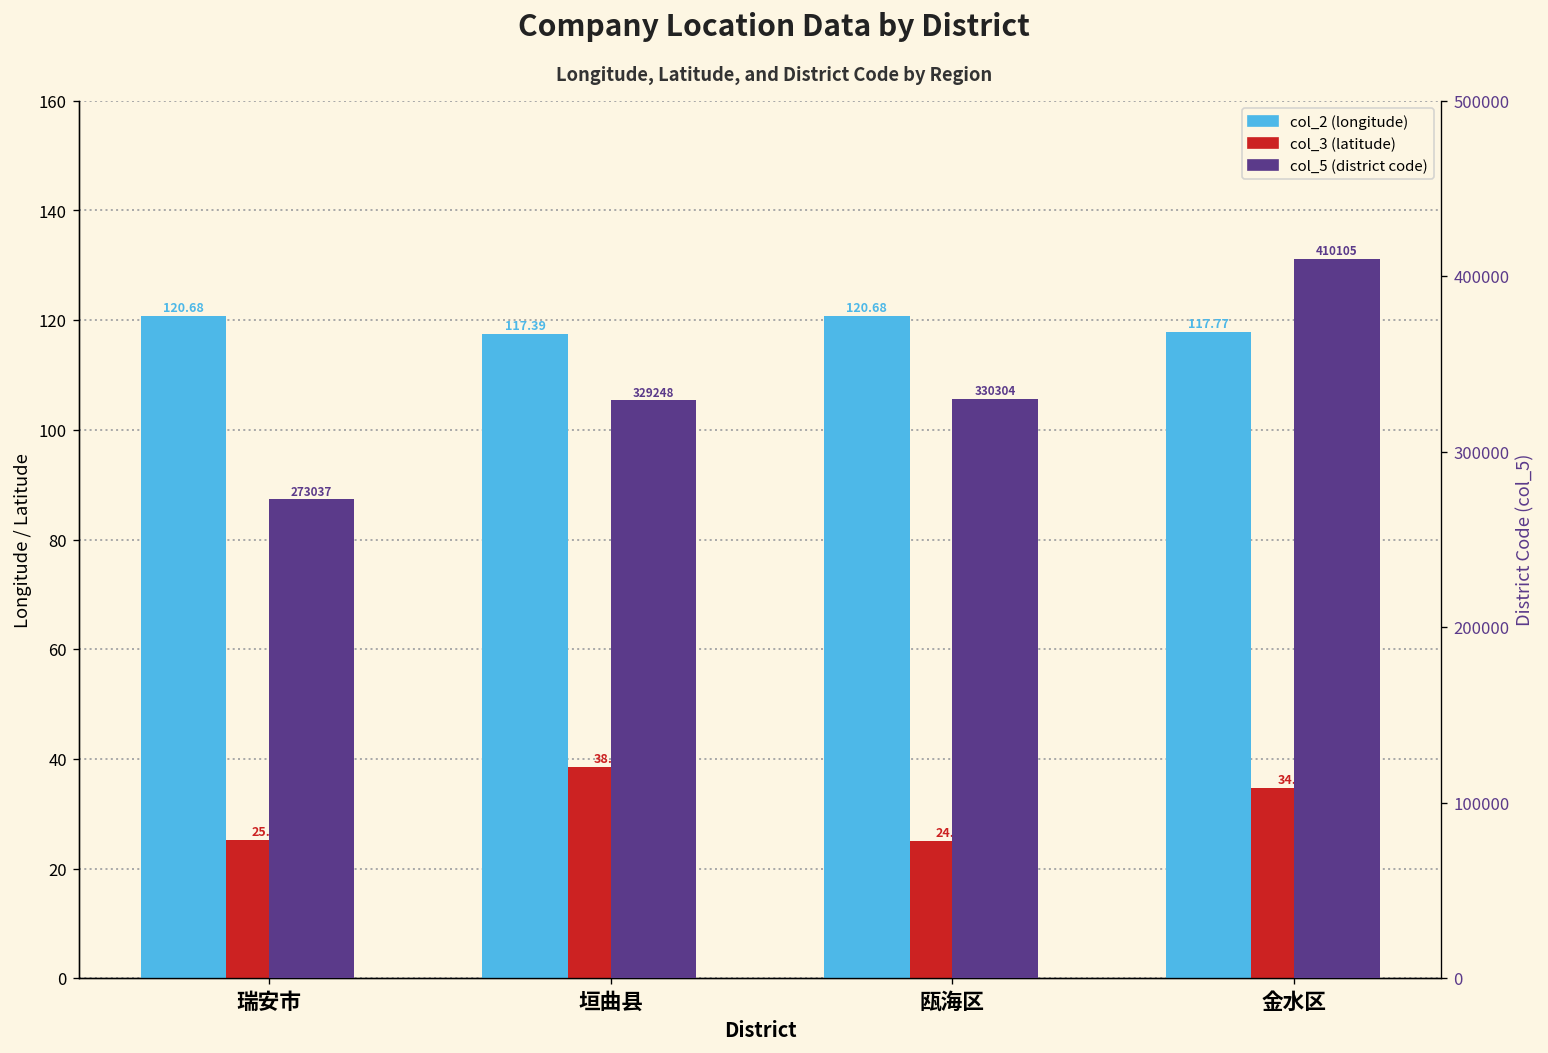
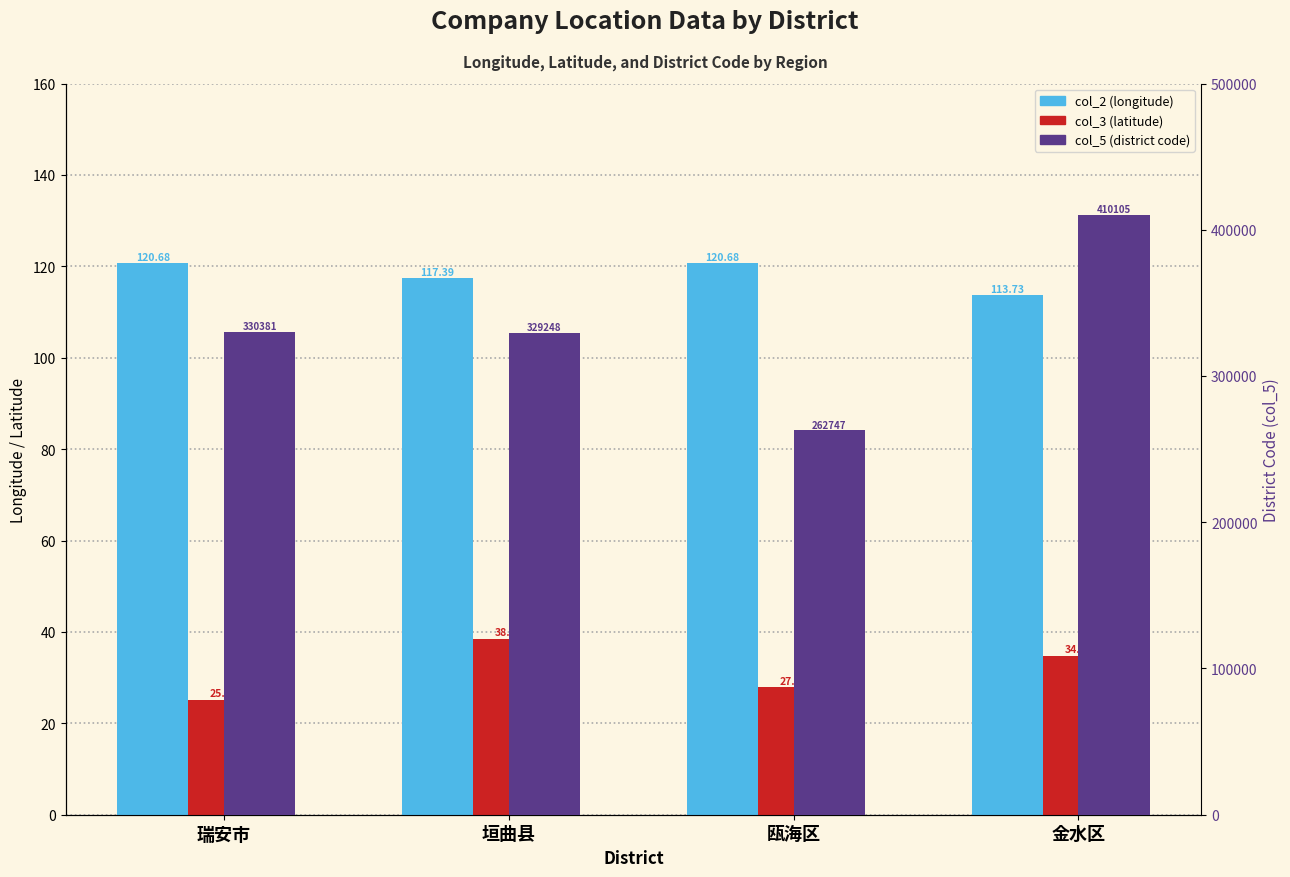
col_3 (latitude), 瓯海区: 24.95 -> 27.86
col_2 (longitude), 金水区: 117.77 -> 113.73
col_5 (district code), 瑞安市: 273037 -> 330381
col_5 (district code), 瓯海区: 330304 -> 262747
